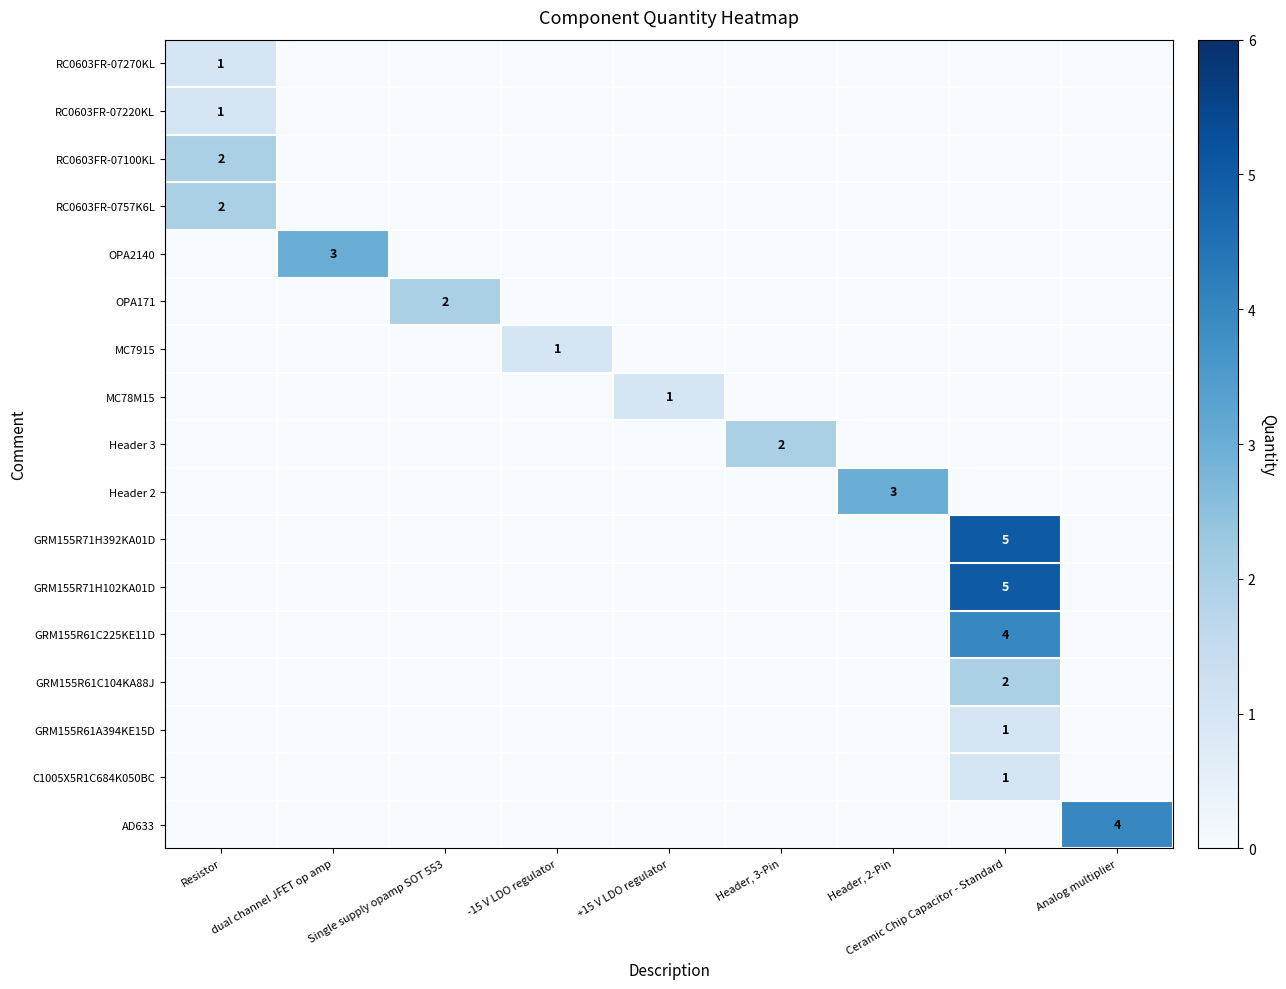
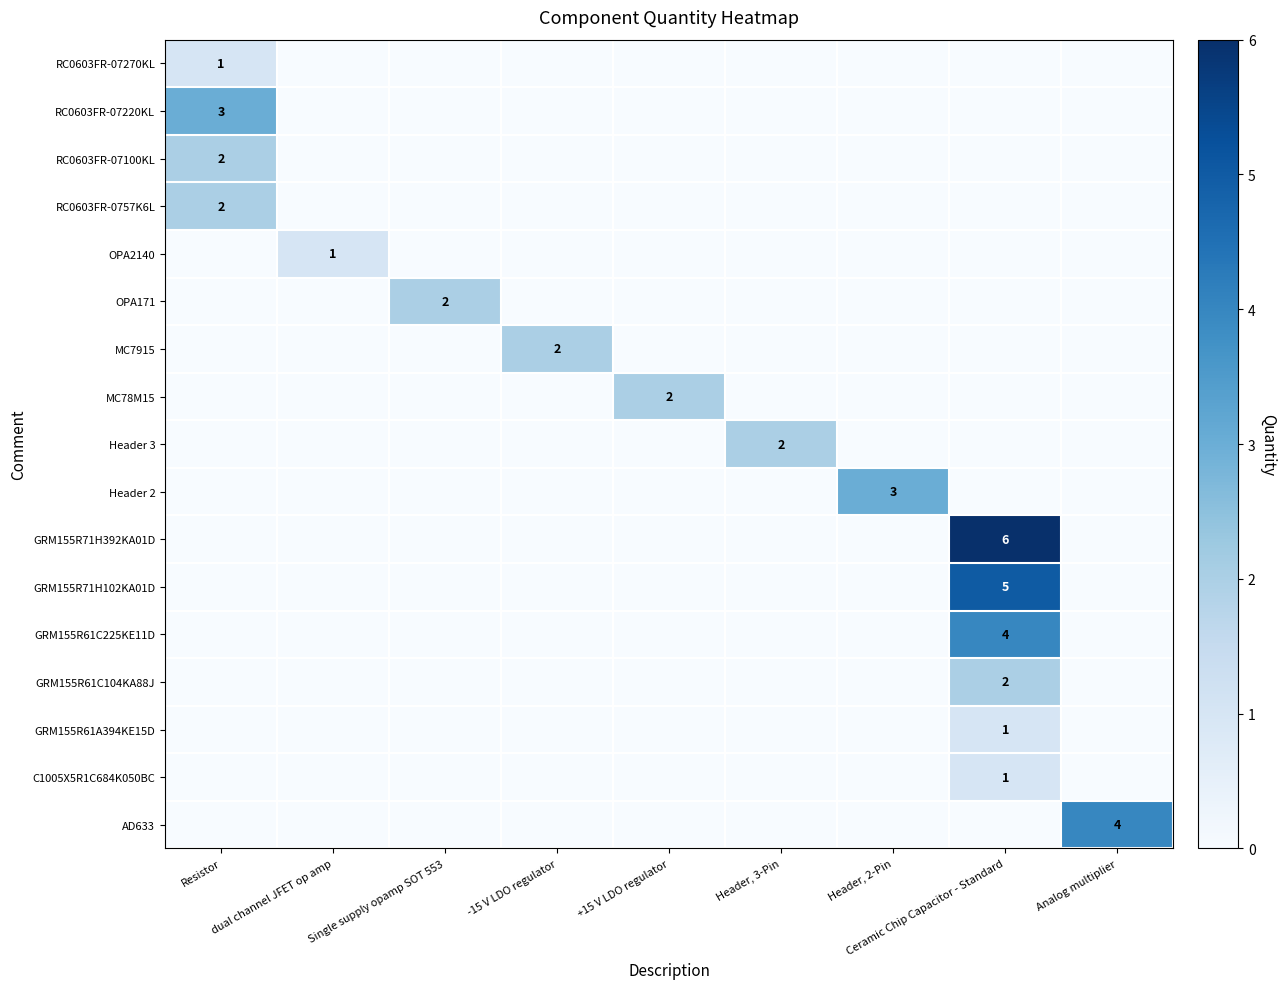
RC0603FR-07220KL, Resistor: 1 -> 3
OPA2140, dual channel JFET op amp: 3 -> 1
MC7915, -15 V LDO regulator: 1 -> 2
MC78M15, +15 V LDO regulator: 1 -> 2
GRM155R71H392KA01D, Ceramic Chip Capacitor - Standard: 5 -> 6
